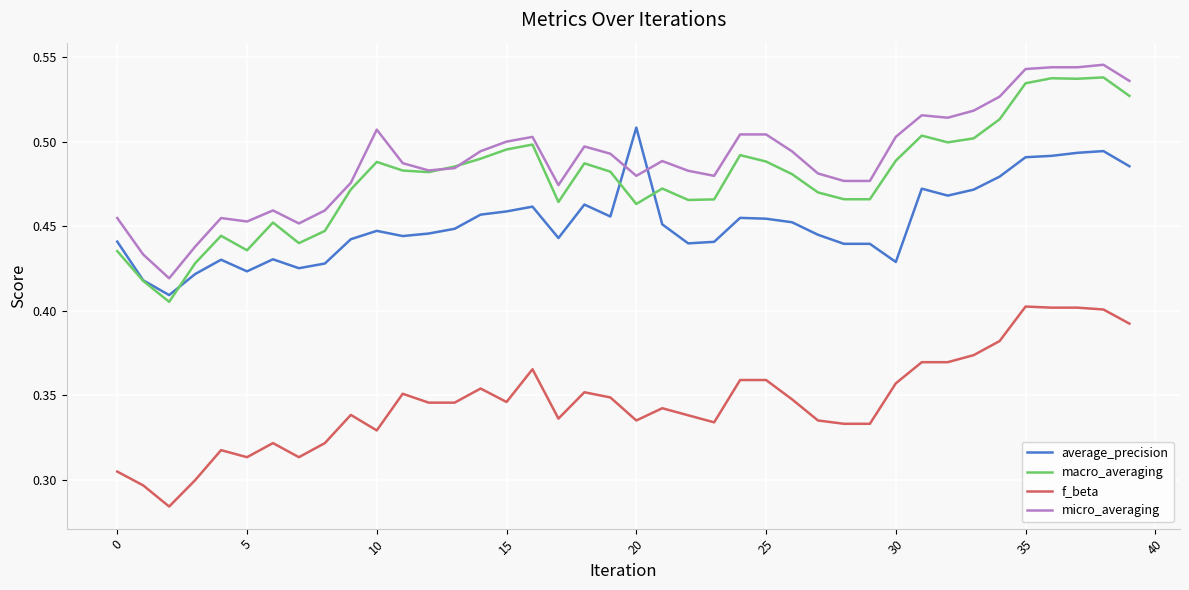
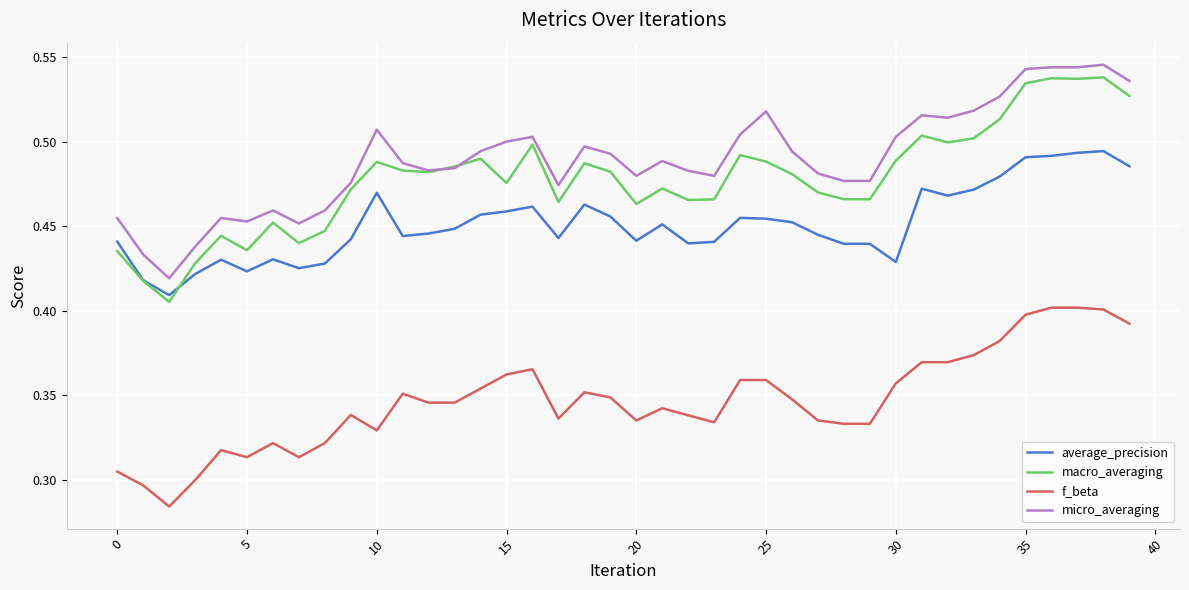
average_precision, 10: 0.447 -> 0.470
macro_averaging, 15: 0.495 -> 0.476
f_beta, 15: 0.346 -> 0.362
average_precision, 20: 0.508 -> 0.441
micro_averaging, 25: 0.504 -> 0.518
f_beta, 35: 0.402 -> 0.398
